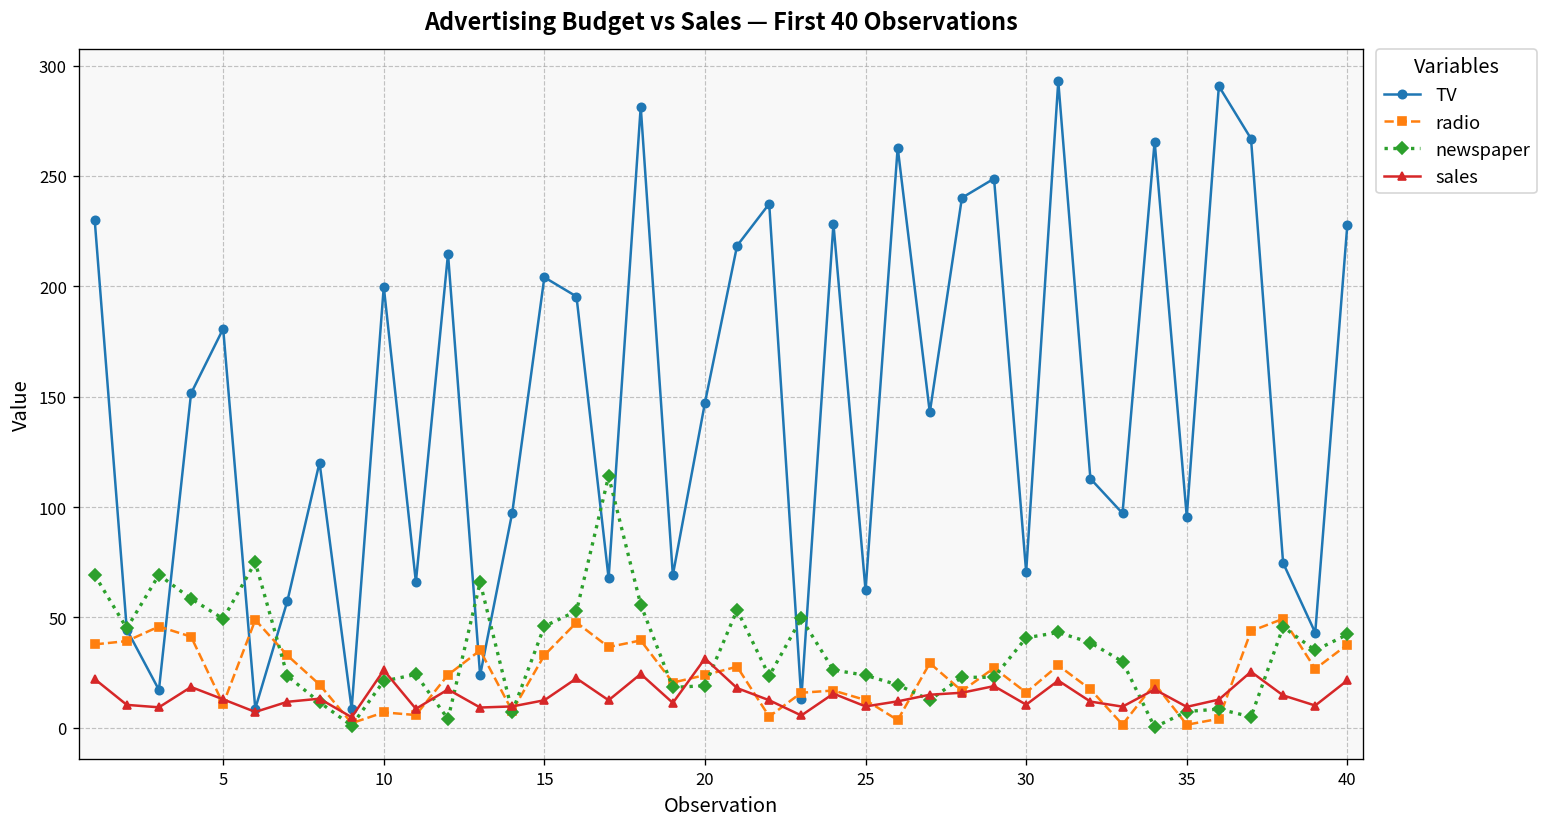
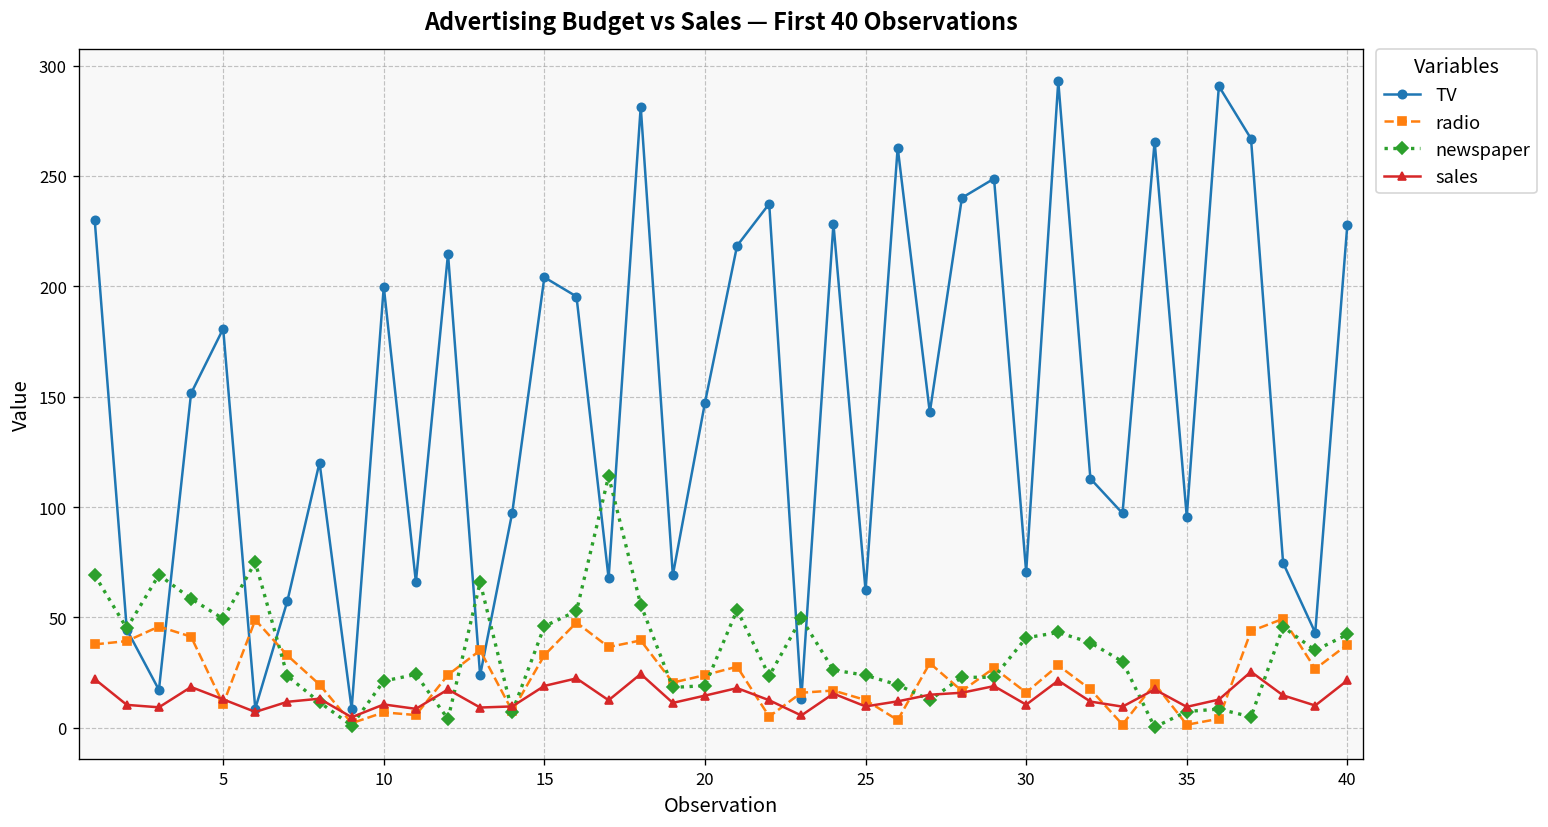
sales, 10: 26 -> 11
sales, 15: 13 -> 19
sales, 20: 31 -> 15
